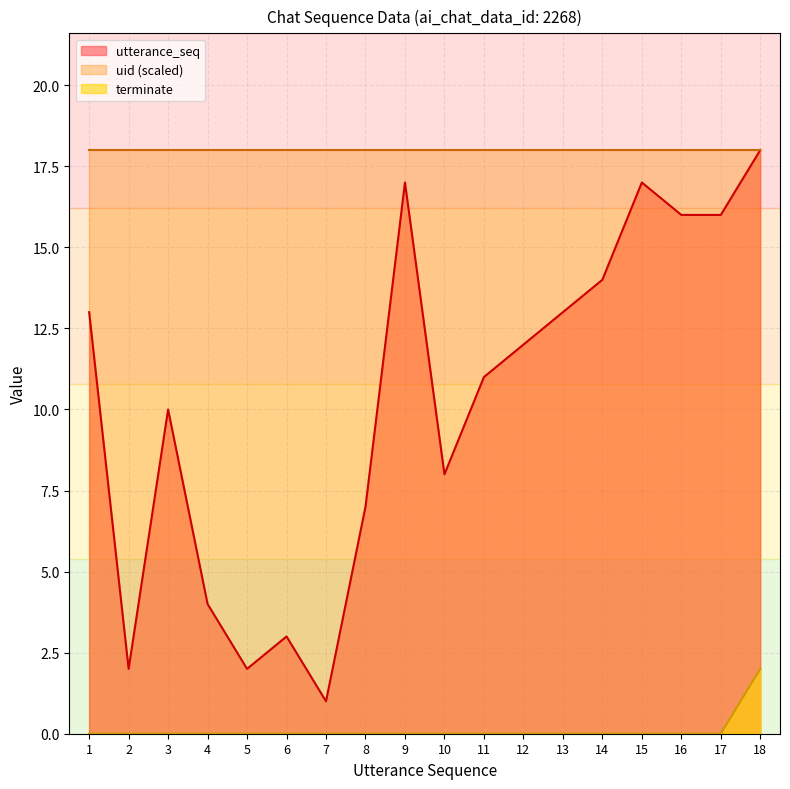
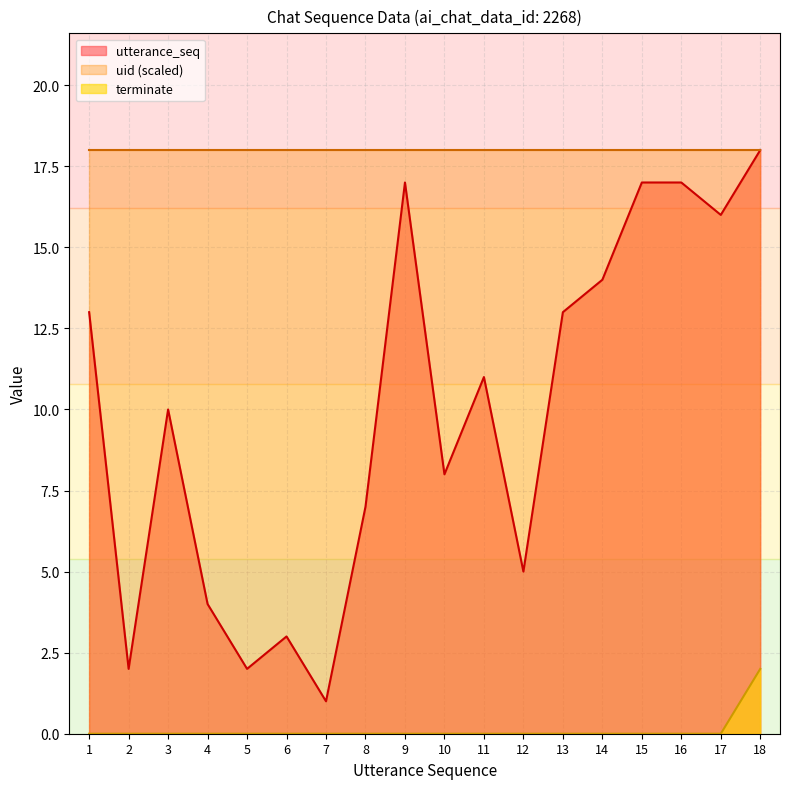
utterance_seq, 12: 12 -> 5
utterance_seq, 16: 16 -> 17
